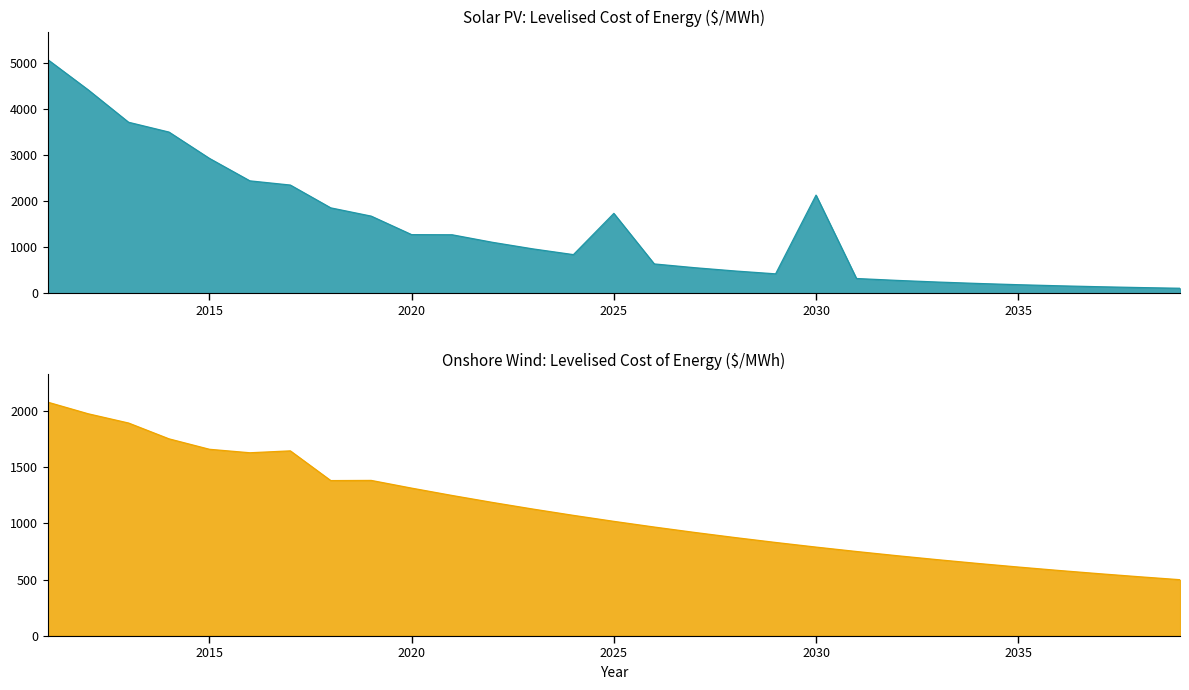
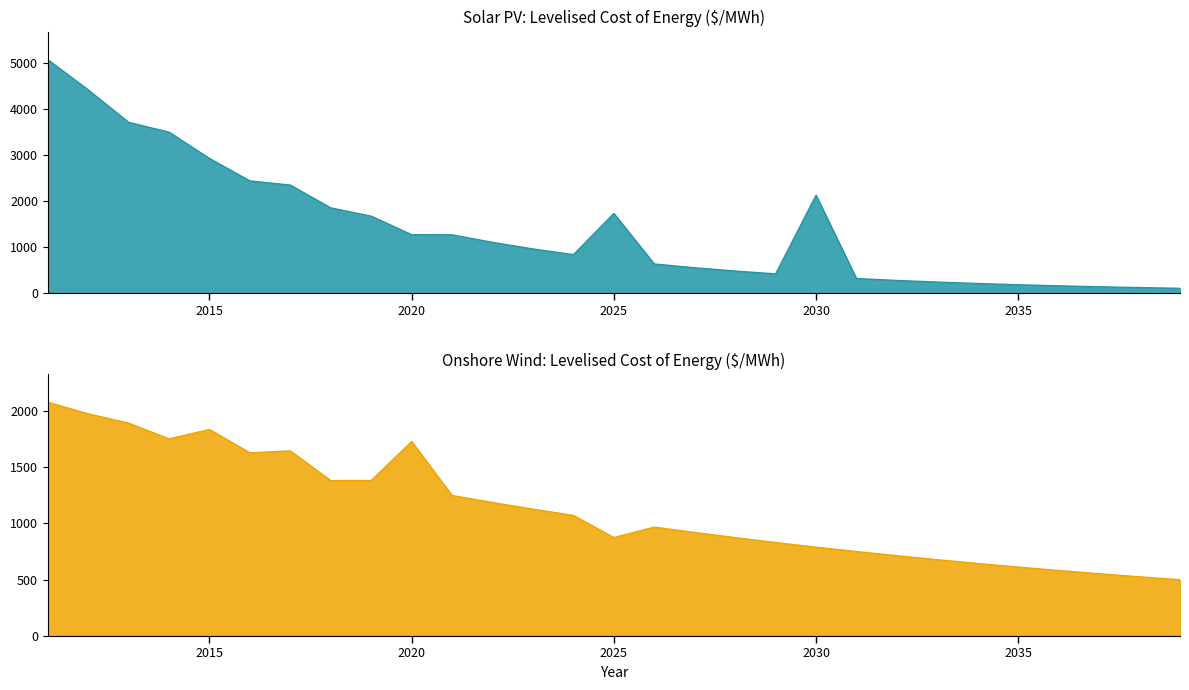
Onshore Wind: Levelised Cost of Energy ($/MWh), 2015: 1660 -> 1840
Onshore Wind: Levelised Cost of Energy ($/MWh), 2020: 1310 -> 1730
Onshore Wind: Levelised Cost of Energy ($/MWh), 2025: 1020 -> 870
